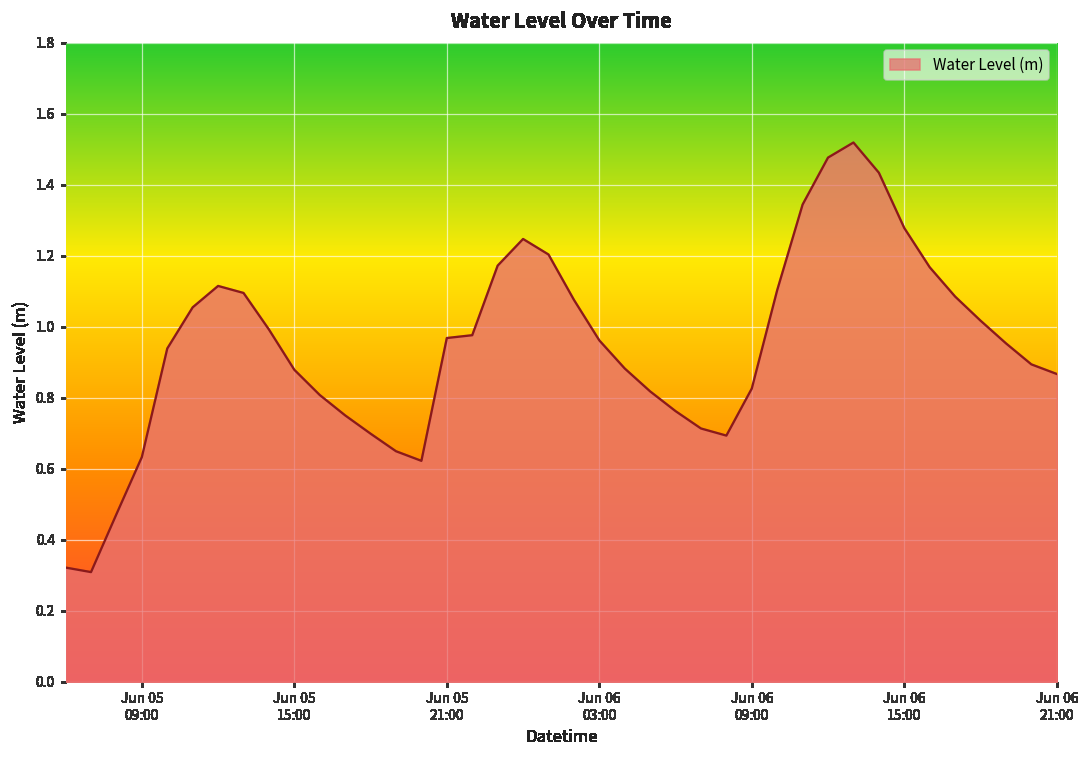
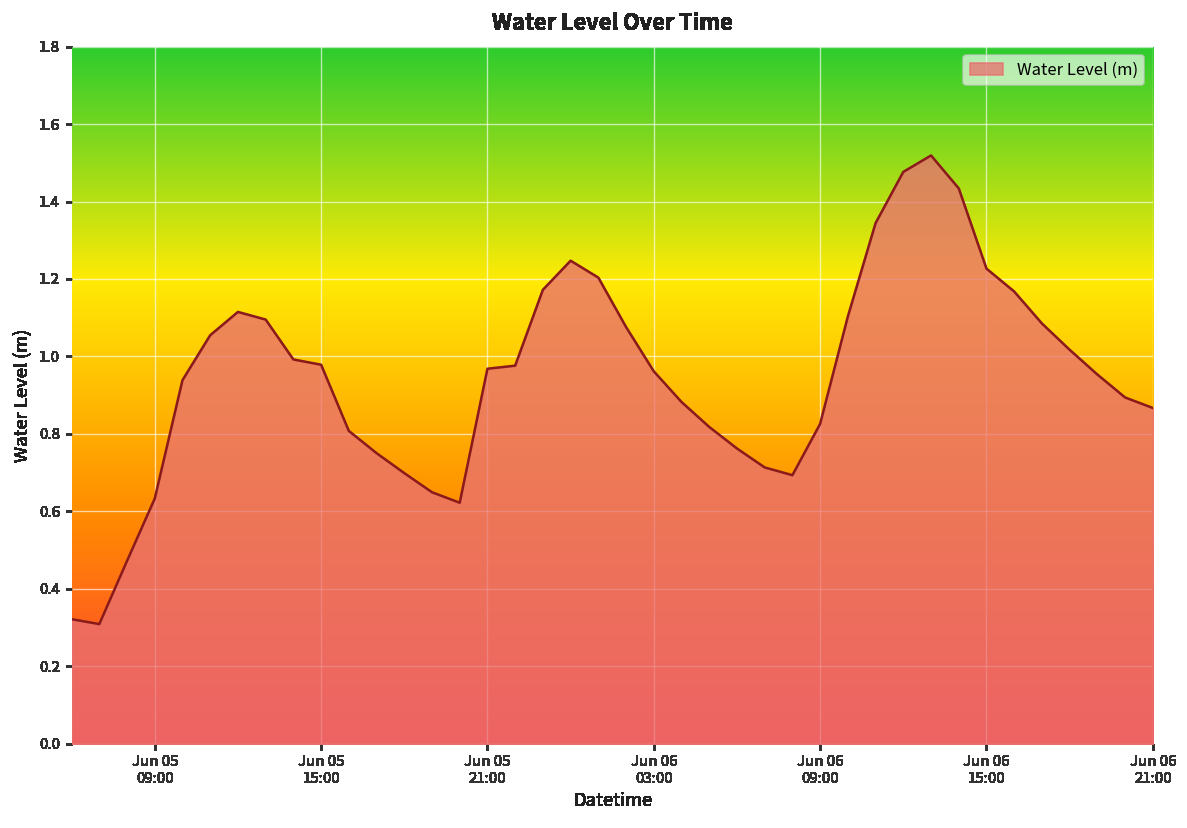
Jun 05 15:00: 0.88 -> 0.98
Jun 06 15:00: 1.28 -> 1.23
